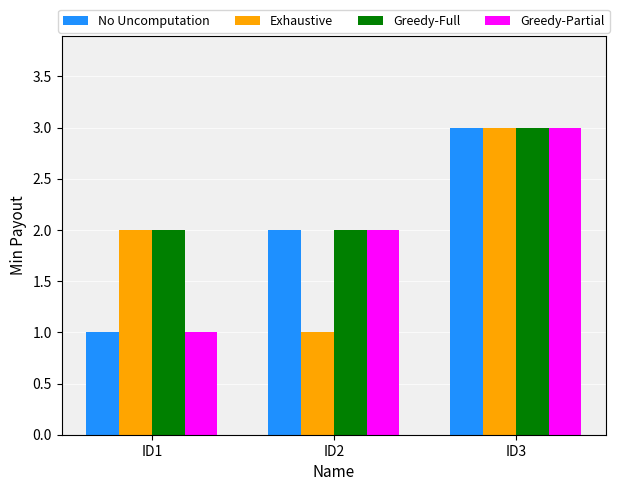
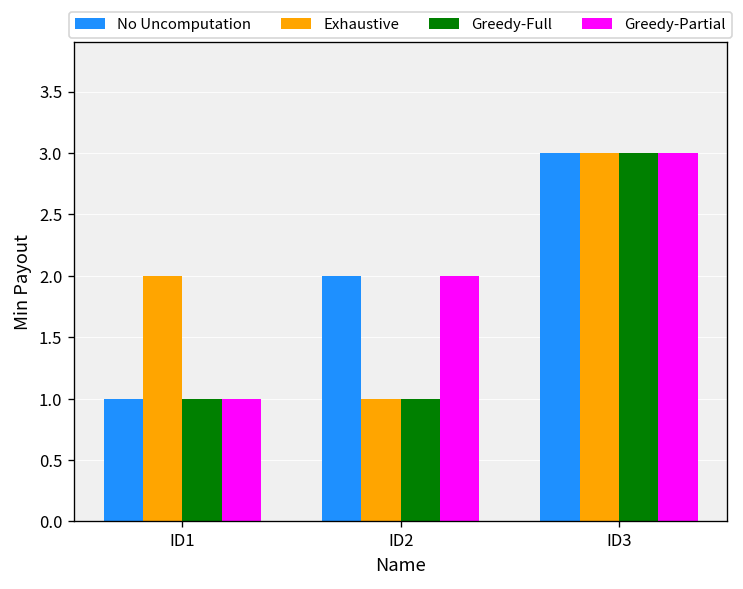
Greedy-Full, ID1: 2 -> 1
Greedy-Full, ID2: 2 -> 1
